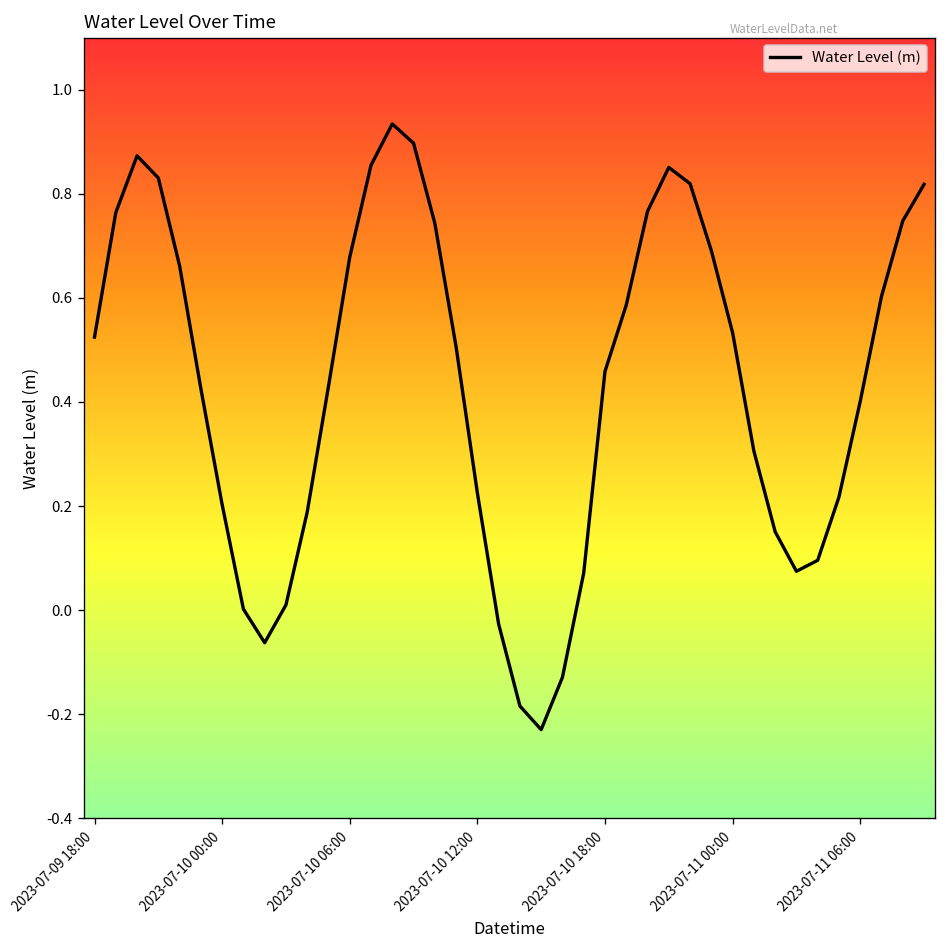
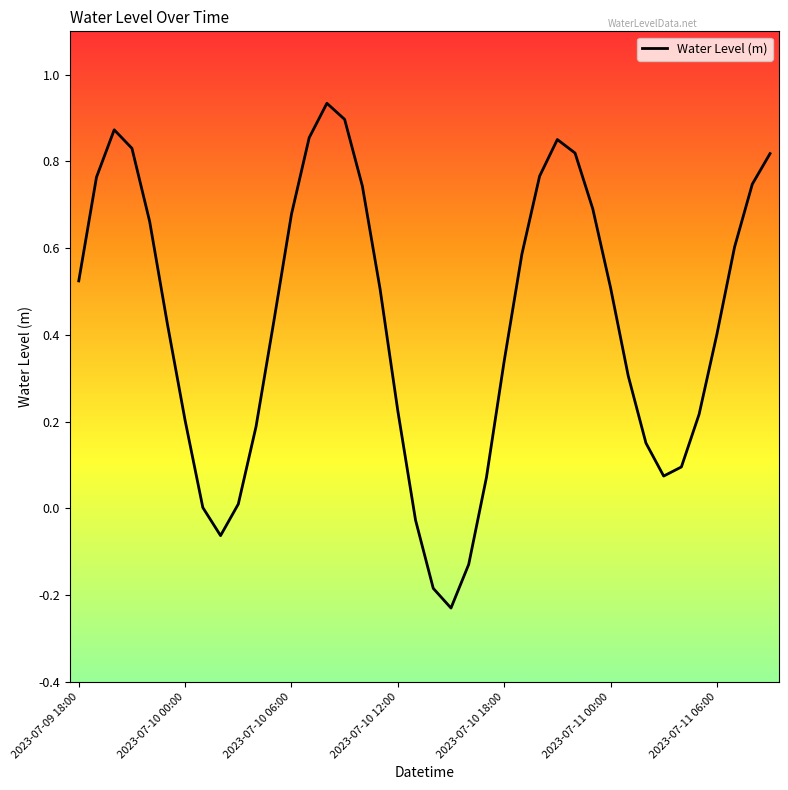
2023-07-10 18:00: 0.46 -> 0.34
2023-07-11 00:00: 0.53 -> 0.51
